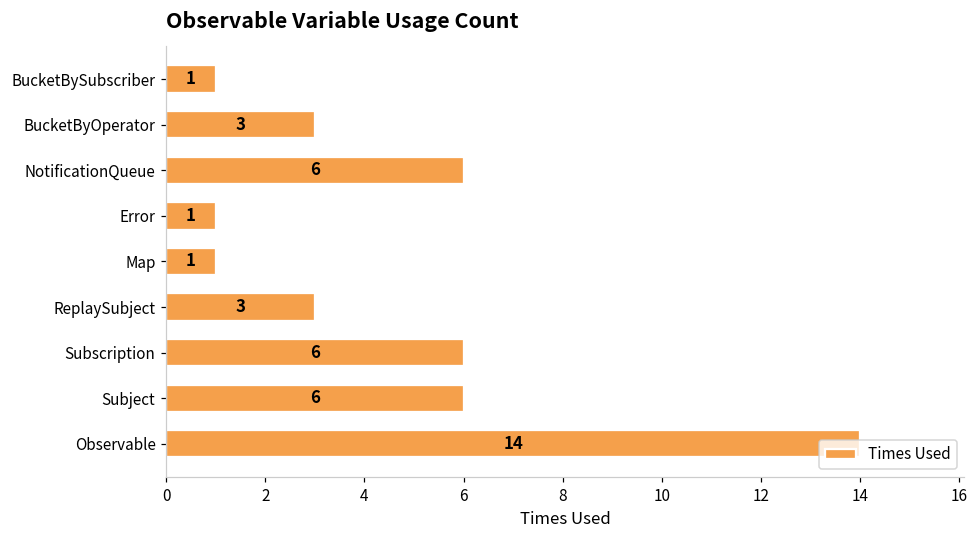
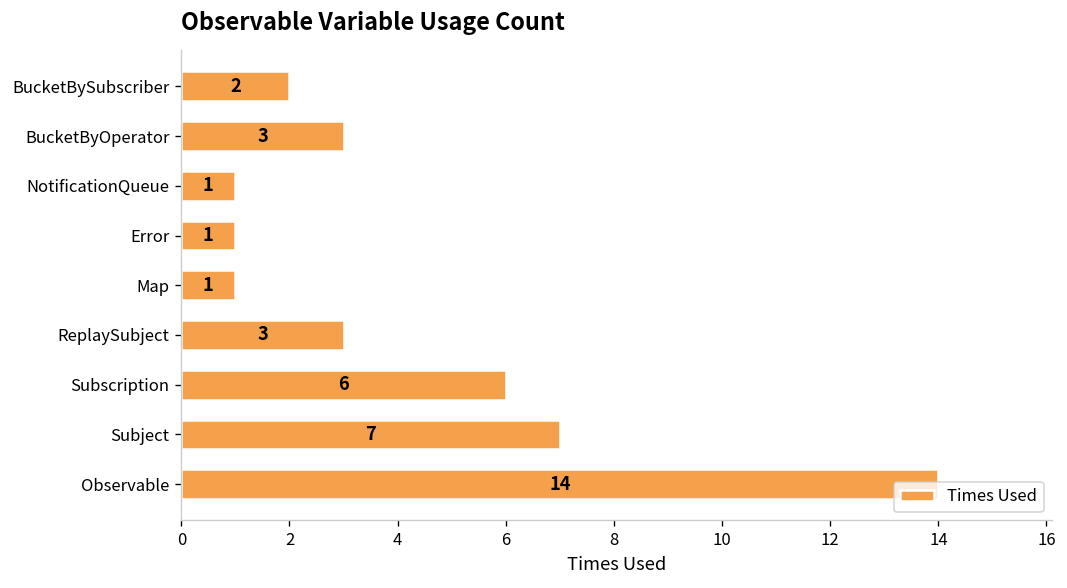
BucketBySubscriber: 1 -> 2
NotificationQueue: 6 -> 1
Subject: 6 -> 7
